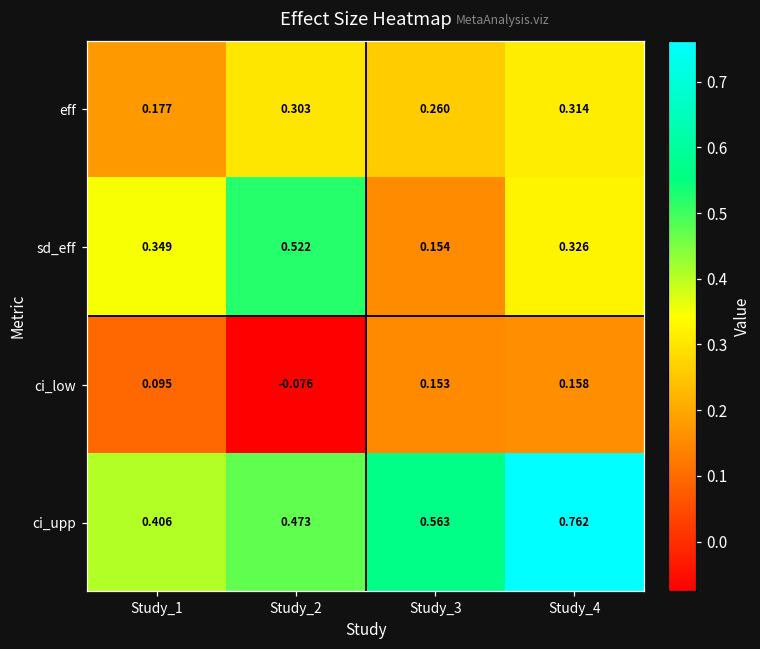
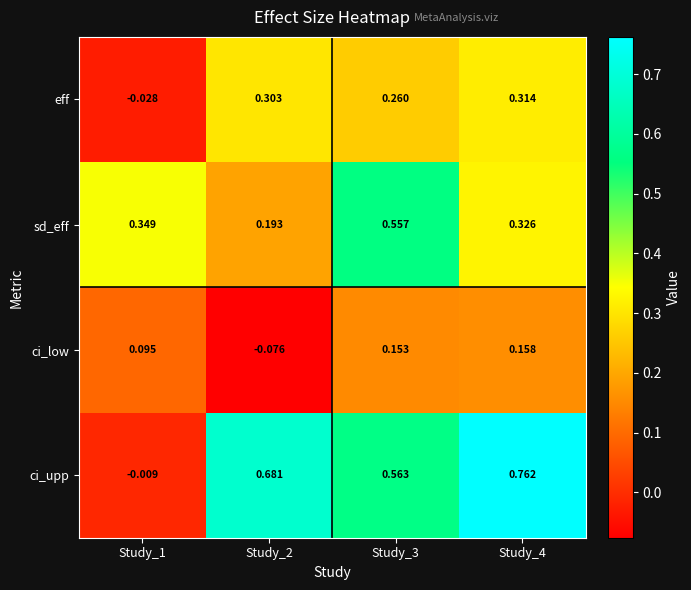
eff, Study_1: 0.177 -> -0.028
sd_eff, Study_2: 0.522 -> 0.193
sd_eff, Study_3: 0.154 -> 0.557
ci_upp, Study_1: 0.406 -> -0.009
ci_upp, Study_2: 0.473 -> 0.681
